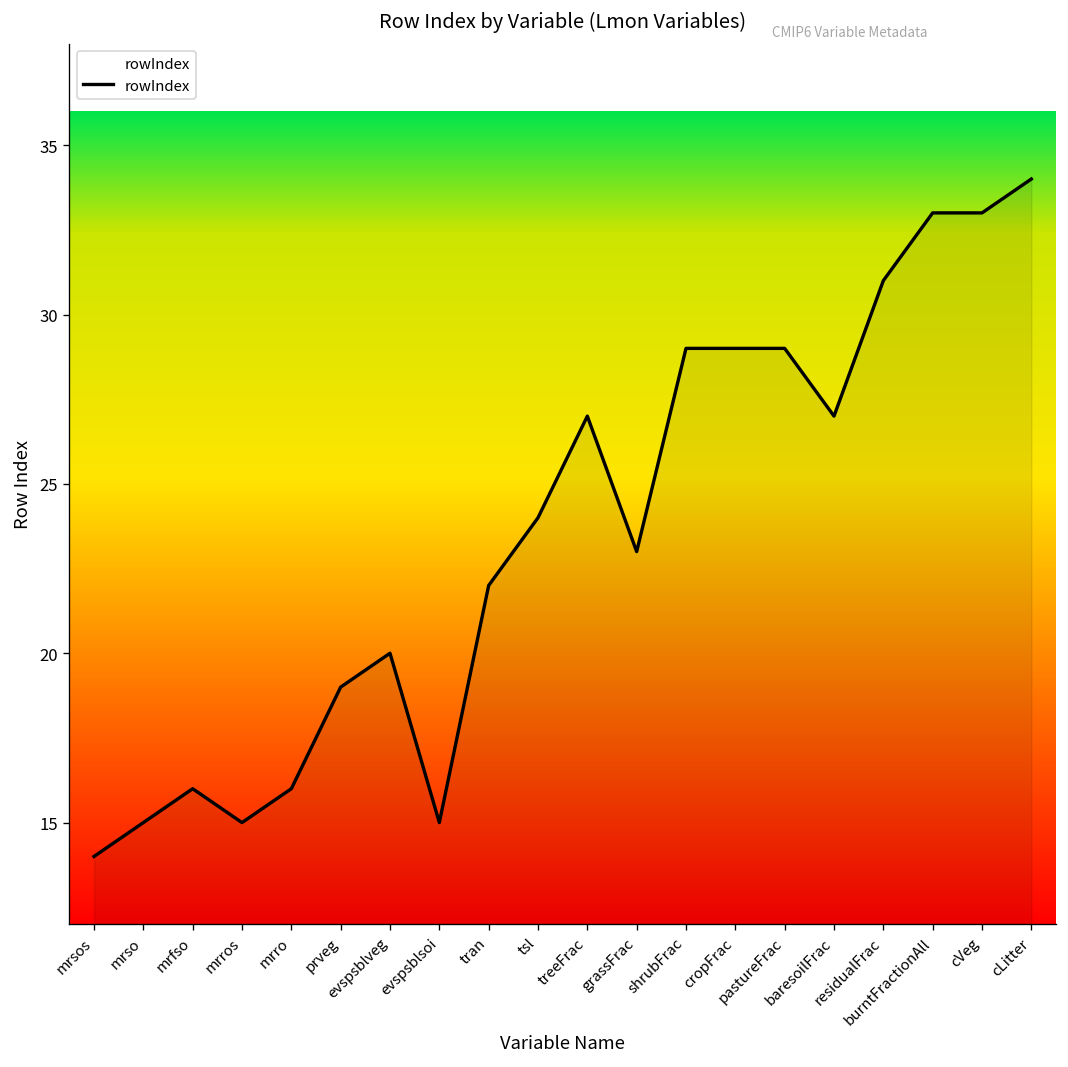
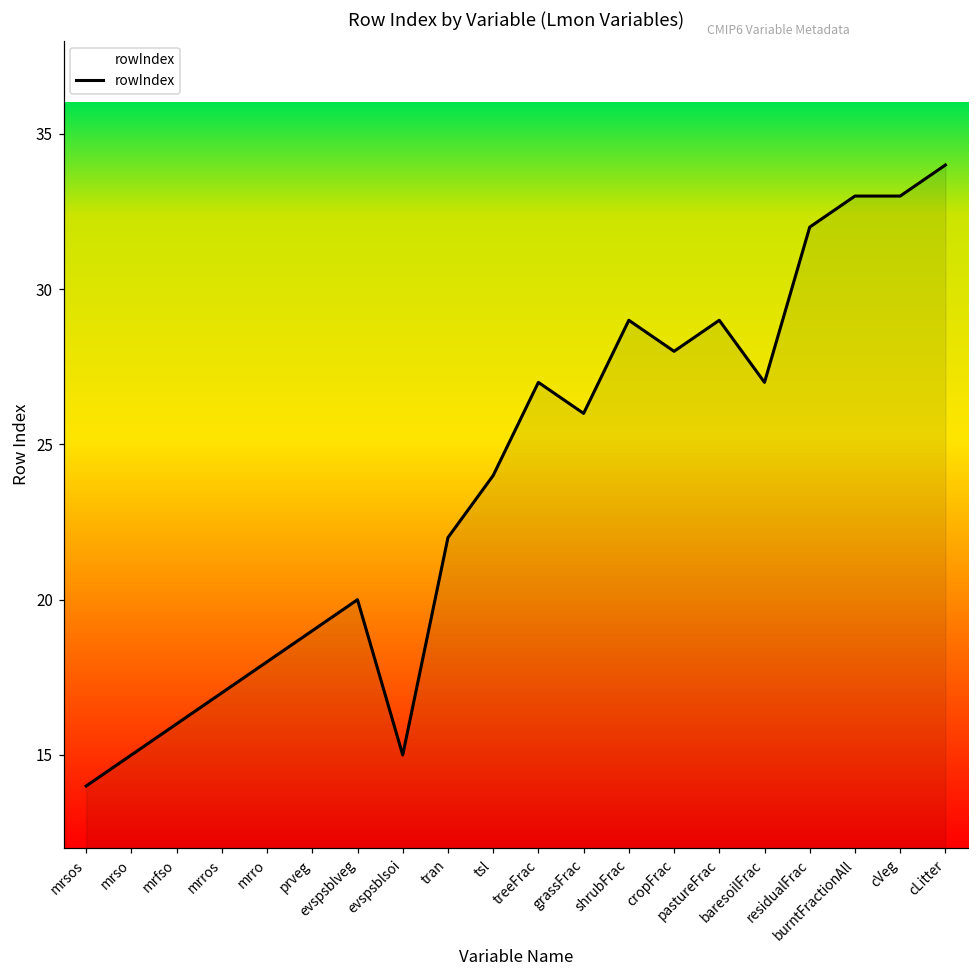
mrros: 15 -> 17
mrro: 16 -> 18
grassFrac: 23 -> 26
cropFrac: 29 -> 28
residualFrac: 31 -> 32
